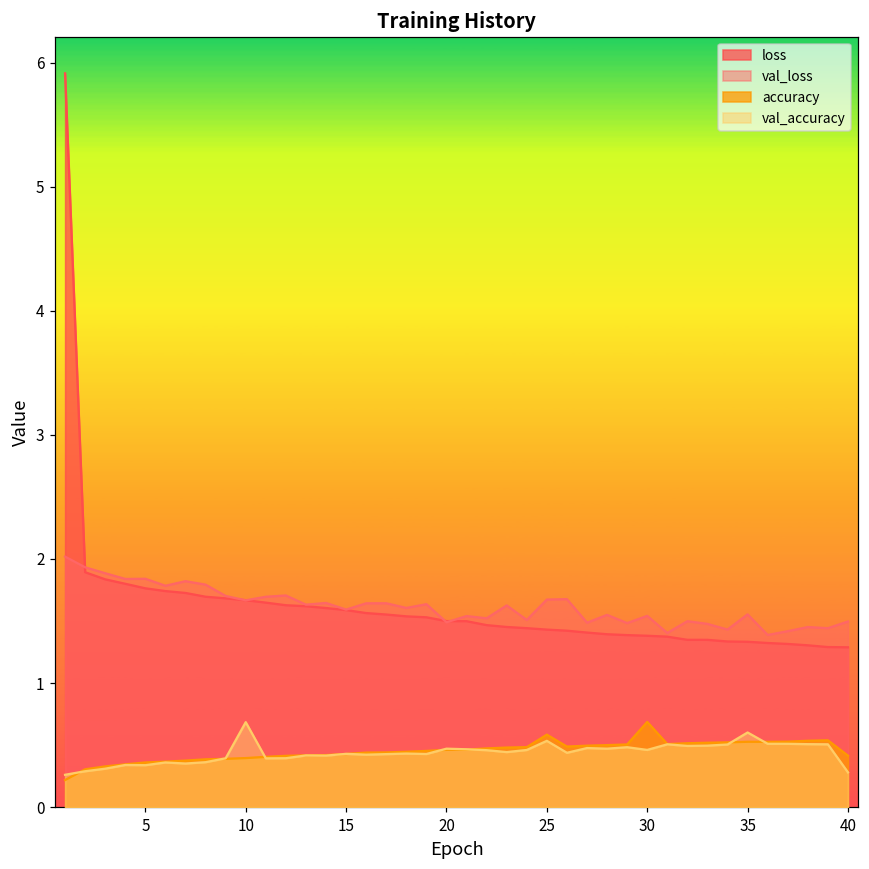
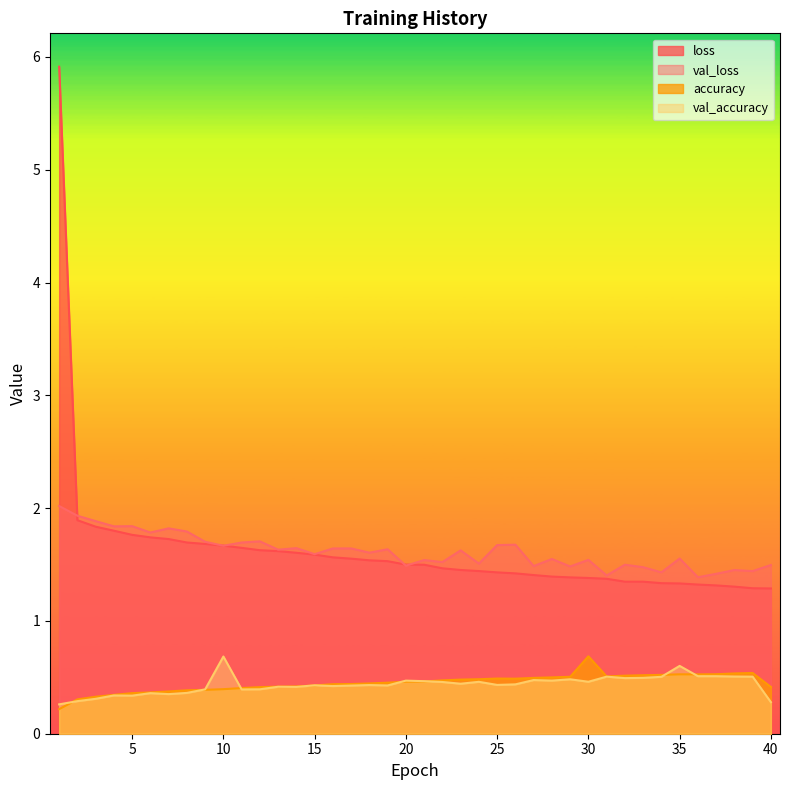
accuracy, 25: 0.58 -> 0.49
val_accuracy, 25: 0.53 -> 0.43
